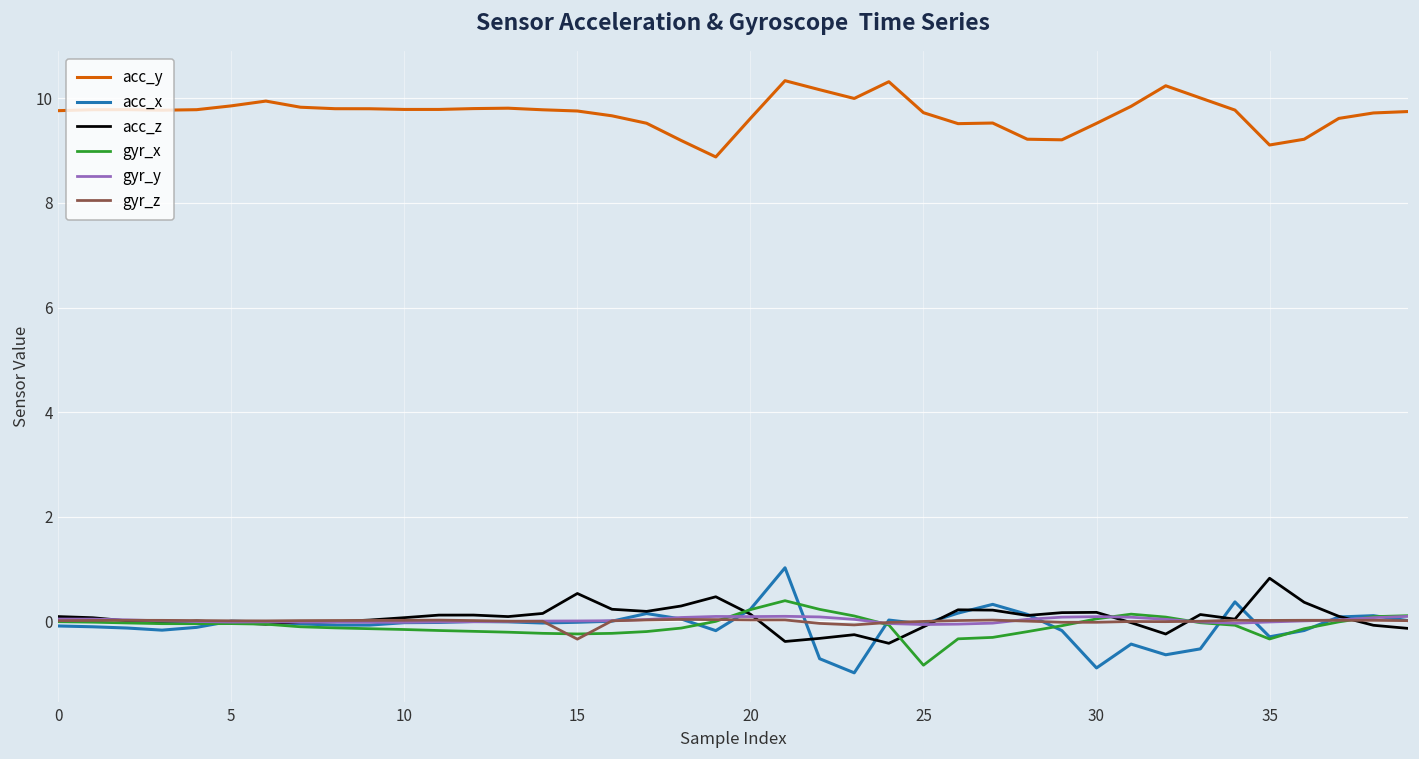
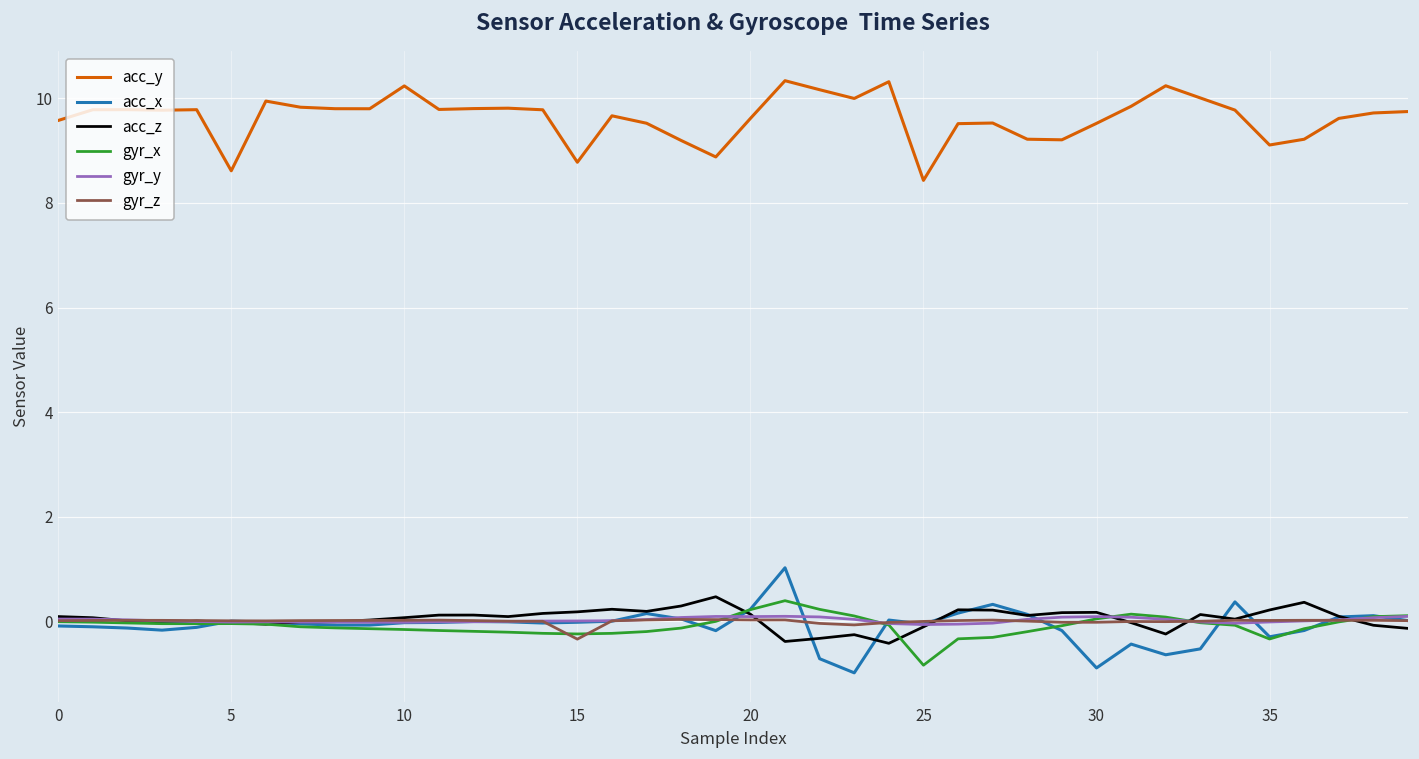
acc_y, 0: 9.8 -> 9.6
acc_y, 5: 9.9 -> 8.6
acc_y, 10: 9.8 -> 10.2
acc_y, 15: 9.8 -> 8.8
acc_z, 15: 0.5 -> 0.2
acc_y, 25: 9.7 -> 8.4
acc_z, 35: 0.8 -> 0.2
